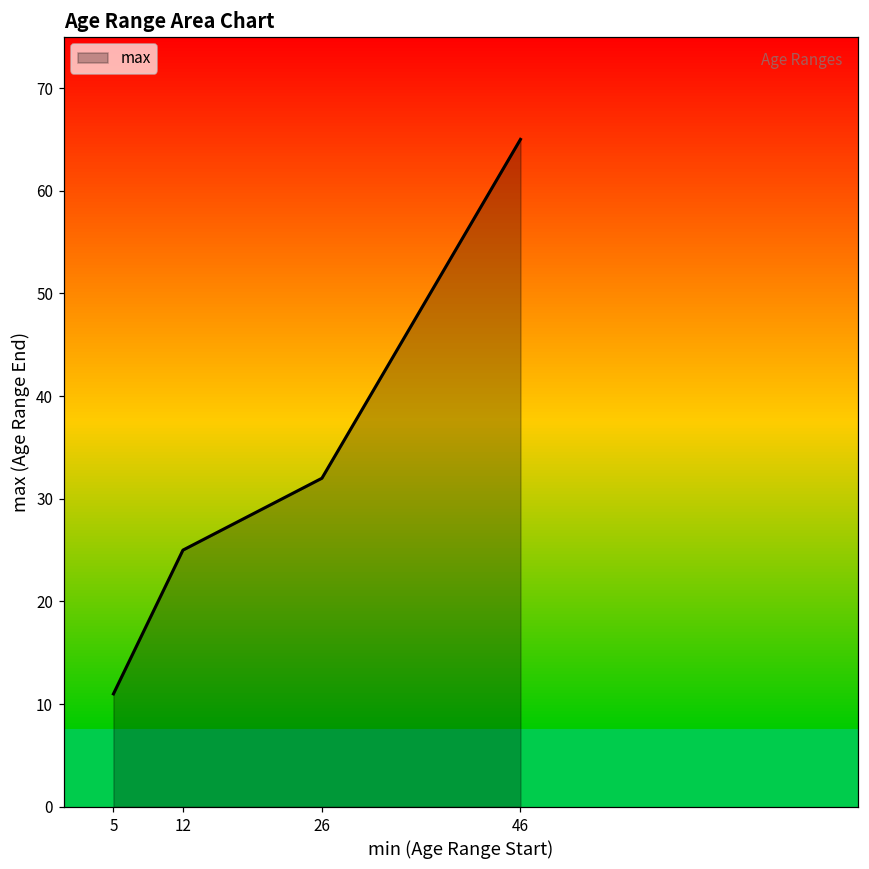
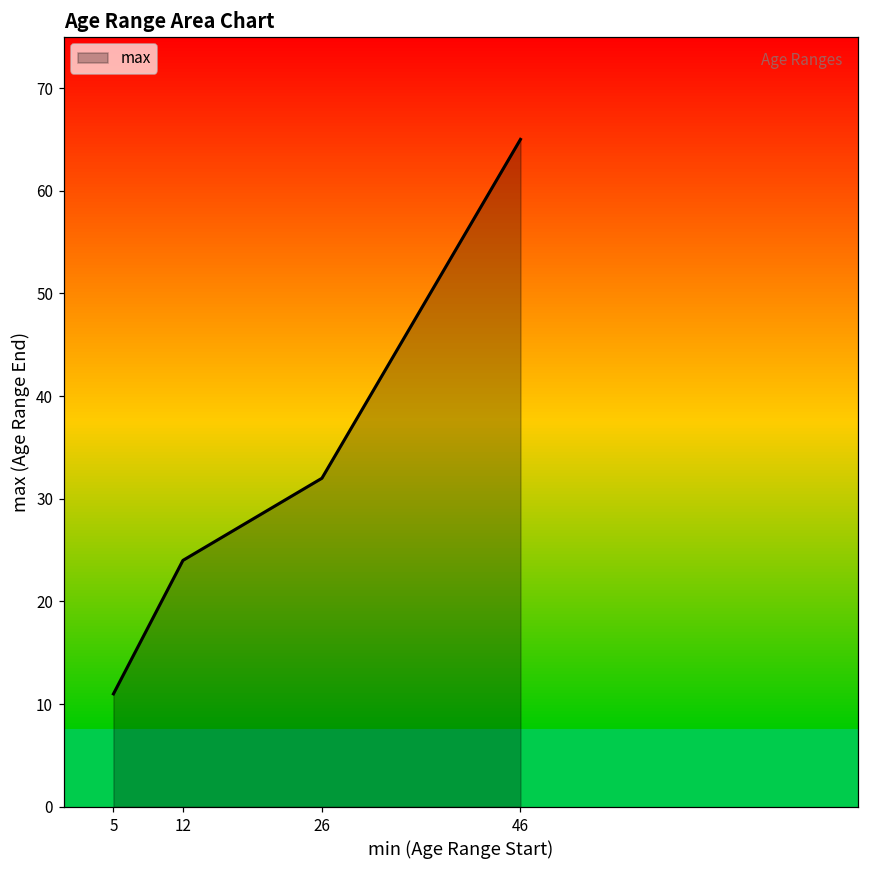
12: 25 -> 24
